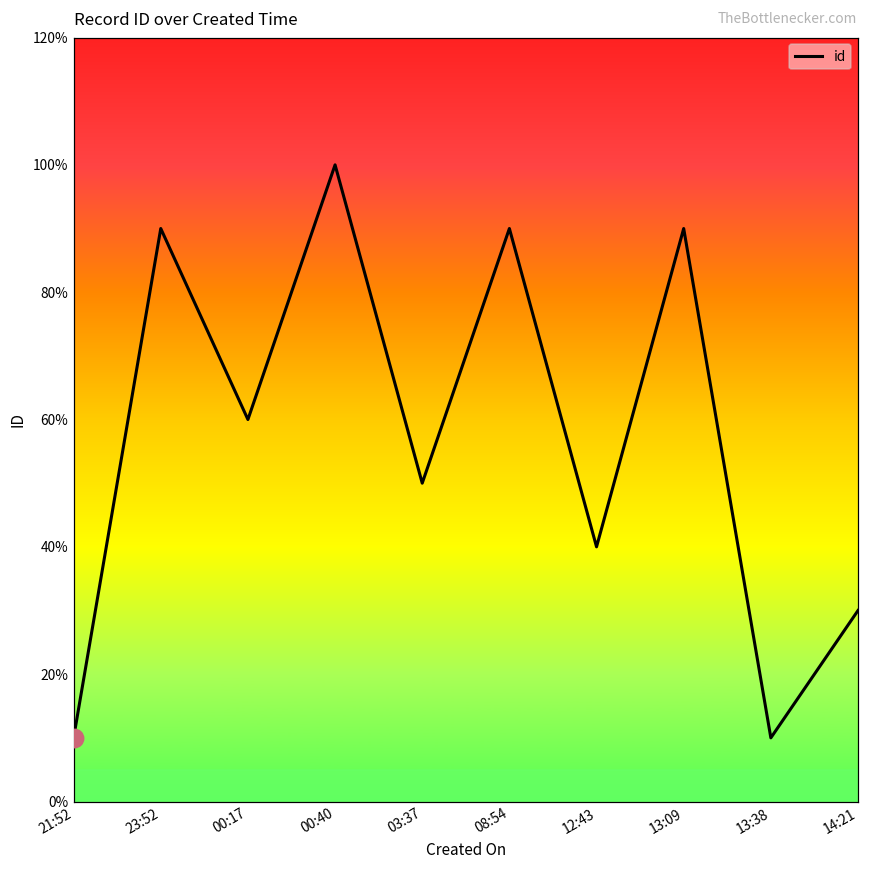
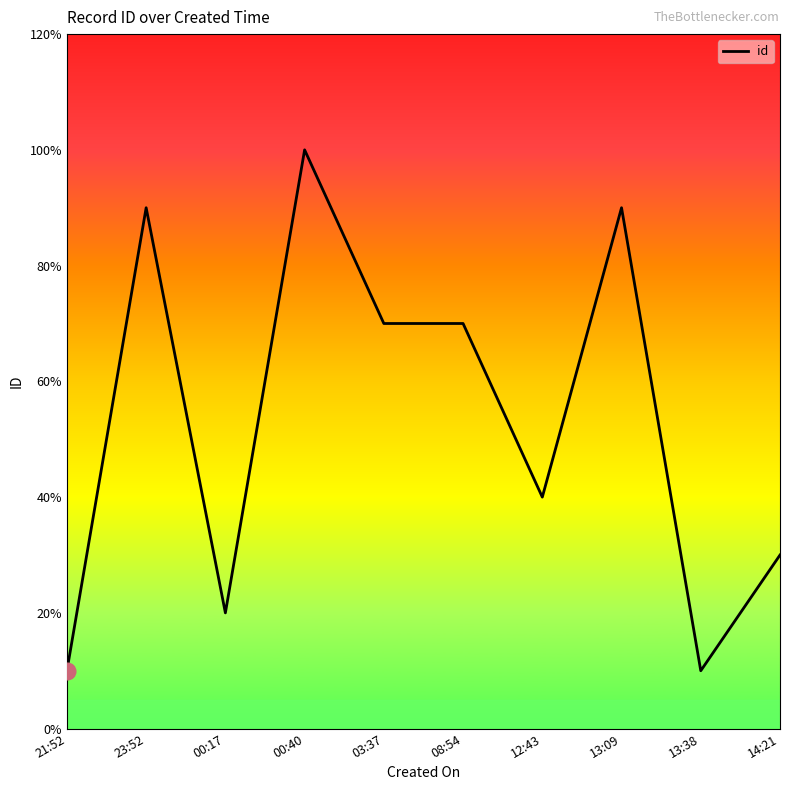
id, 00:17: 60% -> 20%
id, 03:37: 50% -> 70%
id, 08:54: 90% -> 70%
